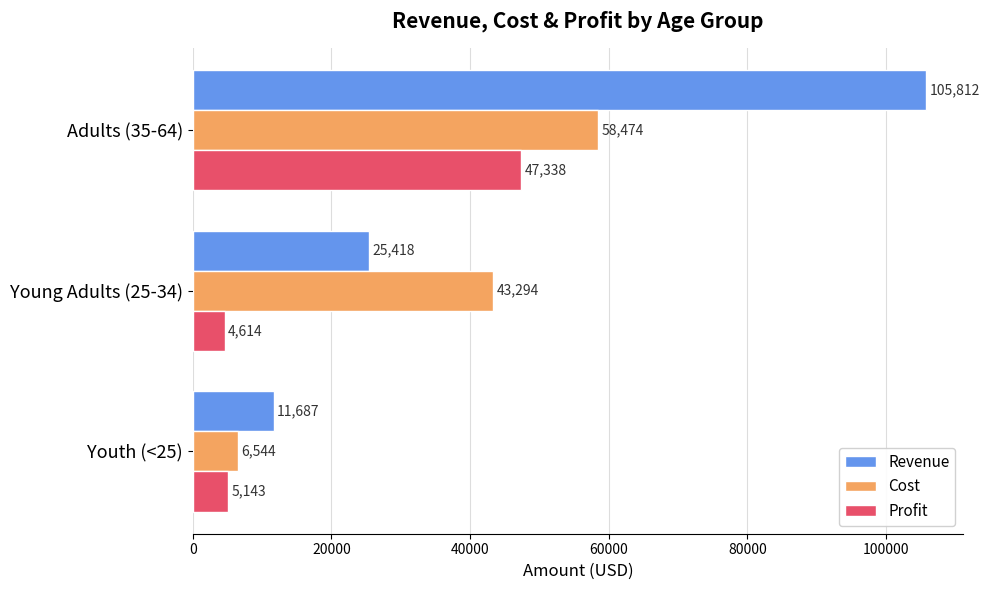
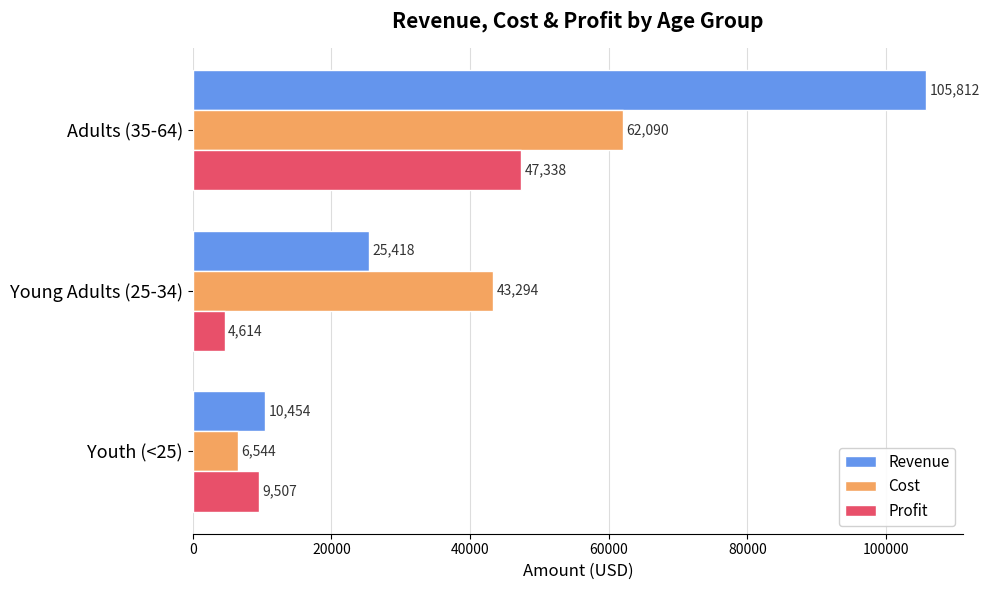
Cost, Adults (35-64): 58,474 -> 62,090
Revenue, Youth (<25): 11,687 -> 10,454
Profit, Youth (<25): 5,143 -> 9,507
